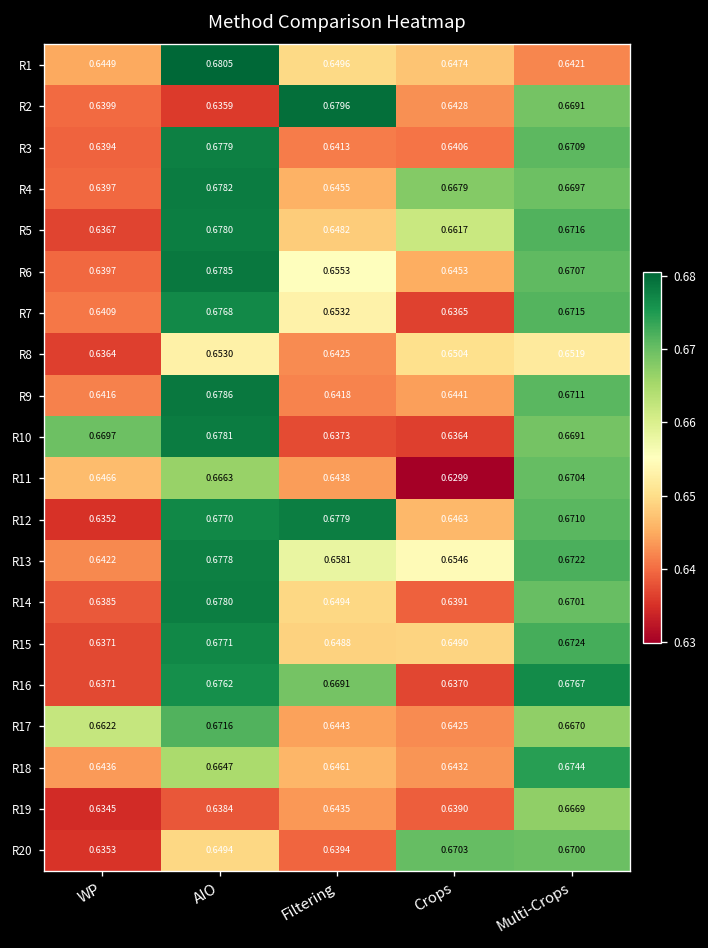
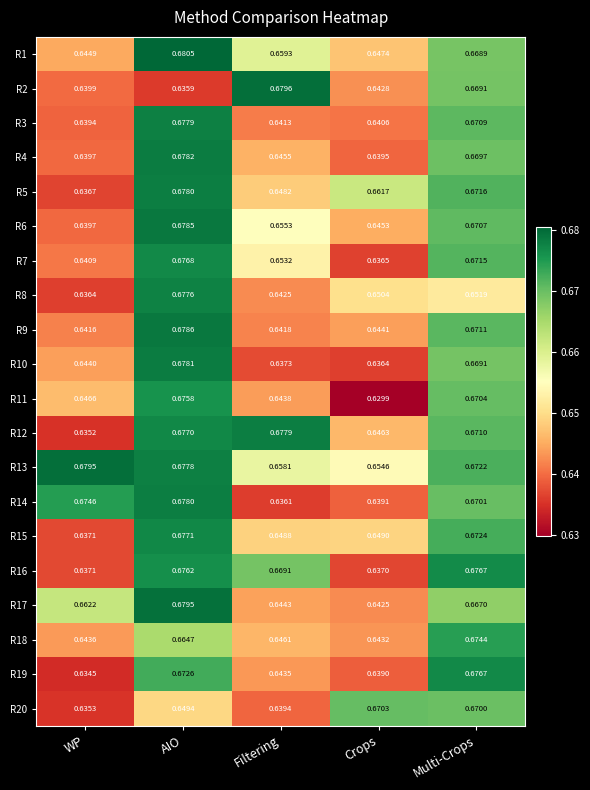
R1, Filtering: 0.6496 -> 0.6593
R1, Multi-Crops: 0.6421 -> 0.6689
R4, Crops: 0.6679 -> 0.6395
R8, AIO: 0.6530 -> 0.6776
R10, WP: 0.6697 -> 0.6440
R11, AIO: 0.6663 -> 0.6758
R13, WP: 0.6422 -> 0.6795
R14, WP: 0.6385 -> 0.6746
R14, Filtering: 0.6494 -> 0.6361
R17, AIO: 0.6716 -> 0.6795
R19, AIO: 0.6384 -> 0.6726
R19, Multi-Crops: 0.6669 -> 0.6767
